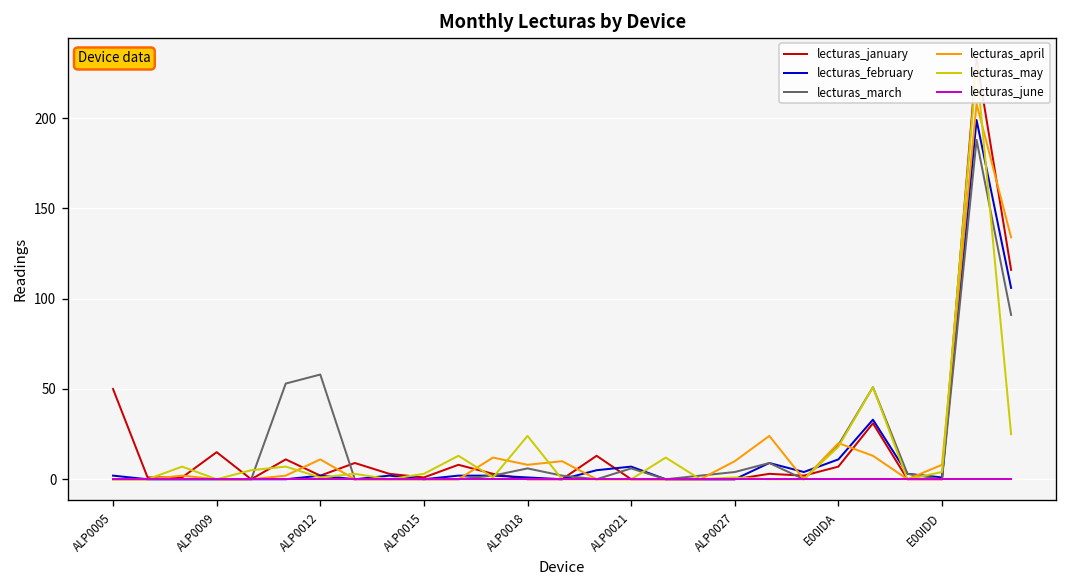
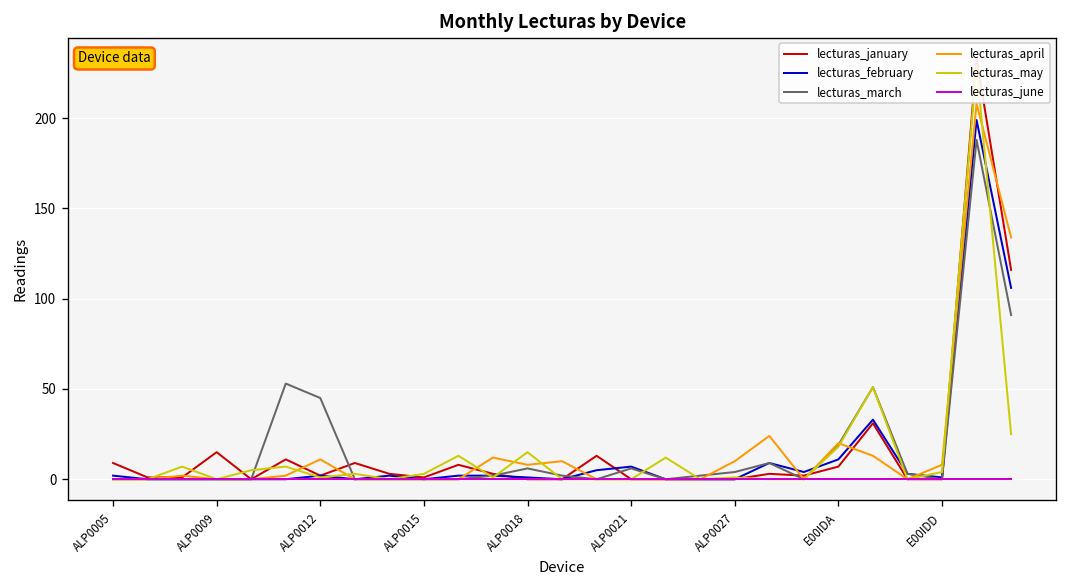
lecturas_january, ALP0005: 50 -> 9
lecturas_march, ALP0012: 58 -> 45
lecturas_may, ALP0018: 24 -> 15
